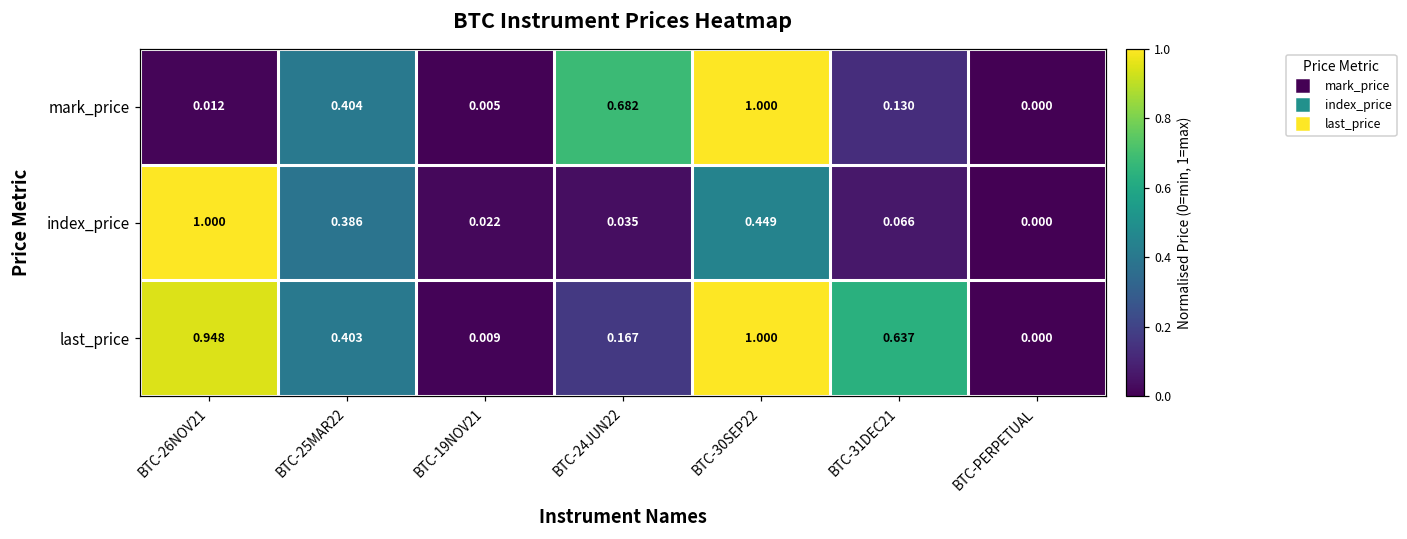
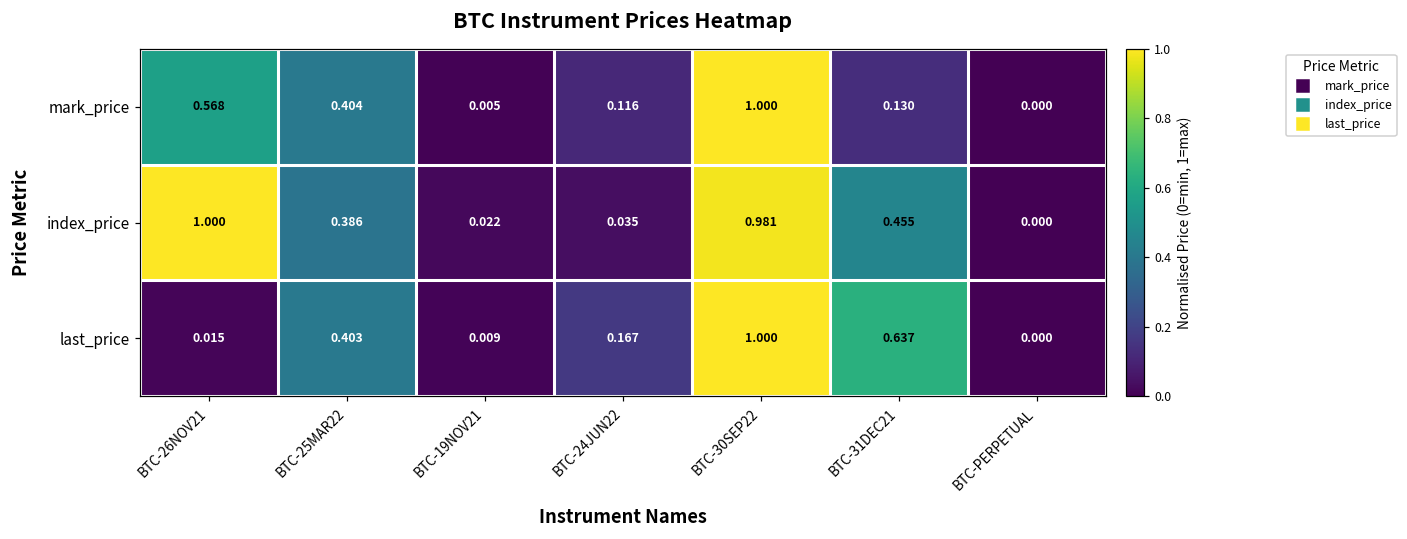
mark_price, BTC-26NOV21: 0.012 -> 0.568
mark_price, BTC-24JUN22: 0.682 -> 0.116
index_price, BTC-30SEP22: 0.449 -> 0.981
index_price, BTC-31DEC21: 0.066 -> 0.455
last_price, BTC-26NOV21: 0.948 -> 0.015
